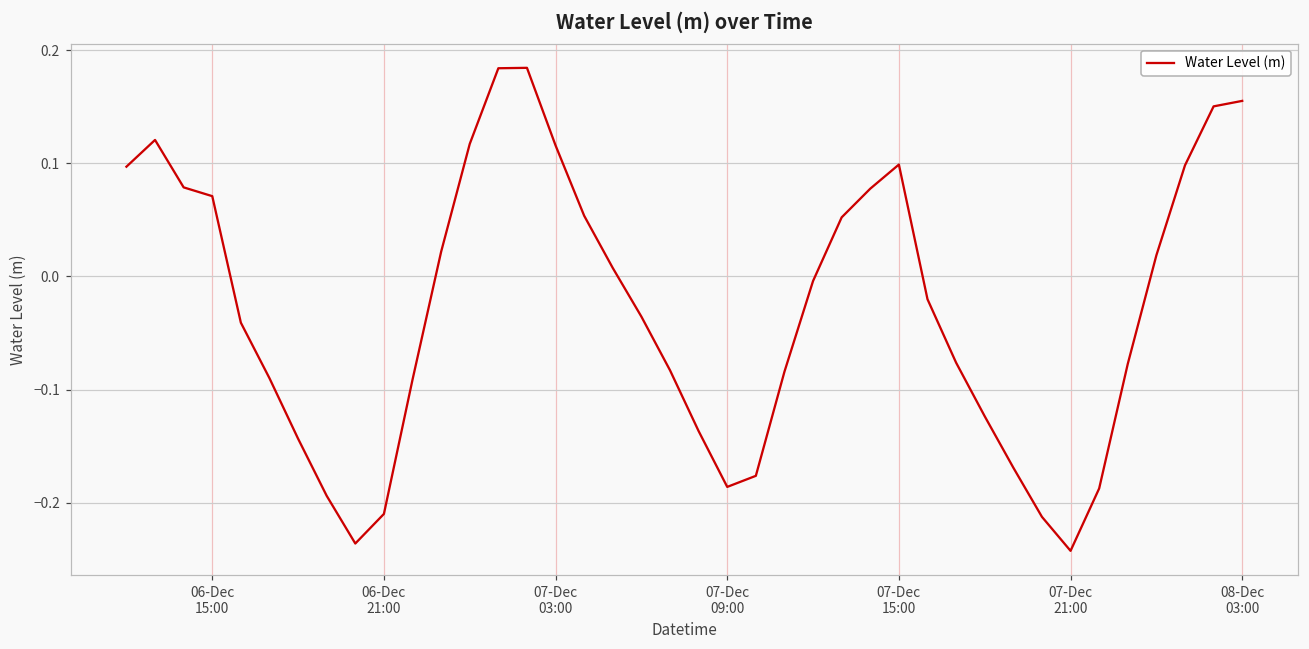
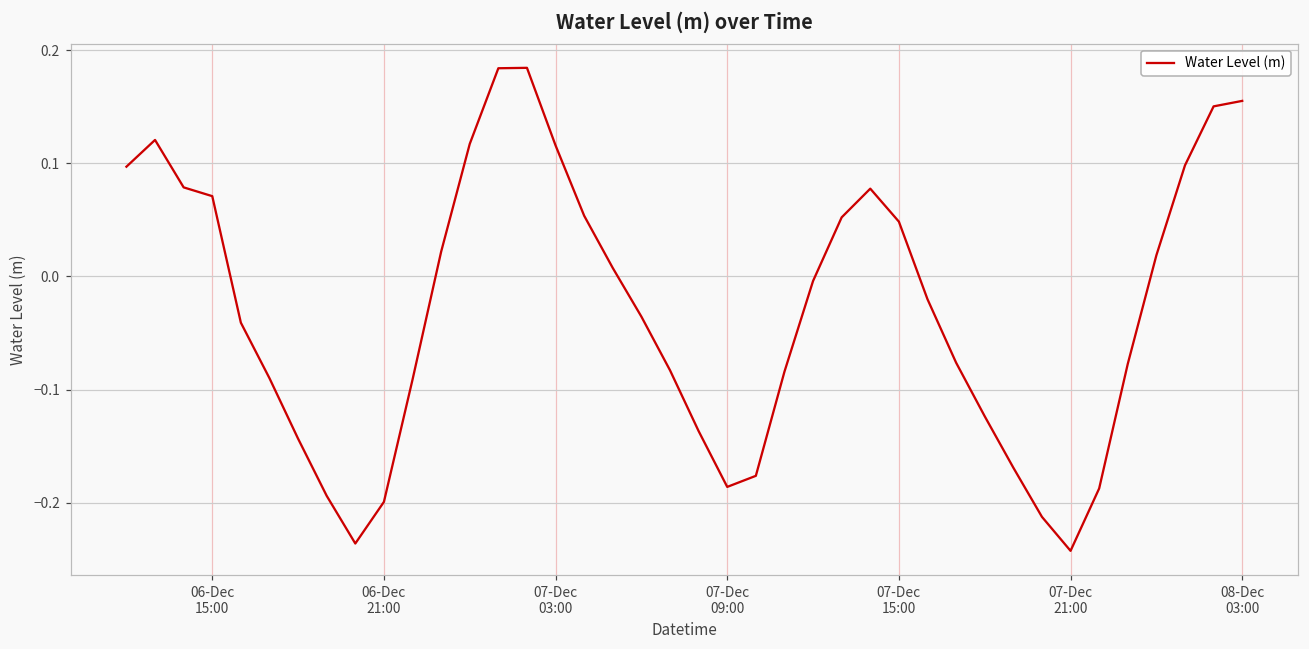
06-Dec 21:00: -0.210 -> -0.199
07-Dec 15:00: 0.099 -> 0.048
